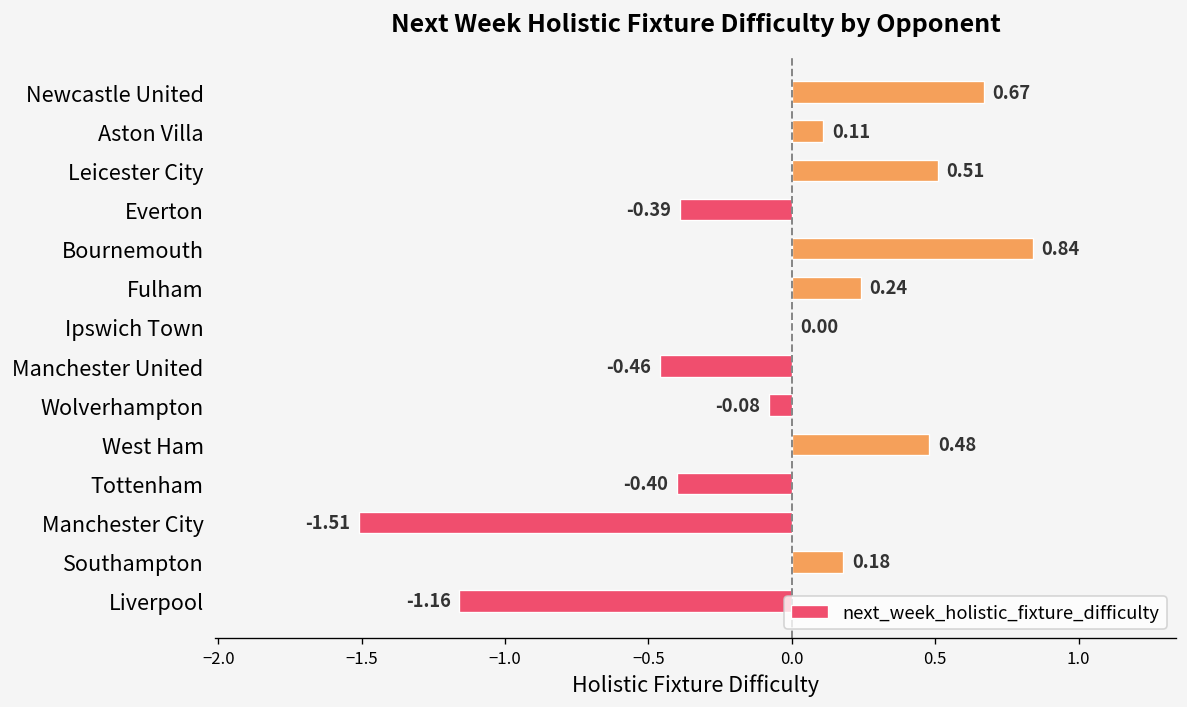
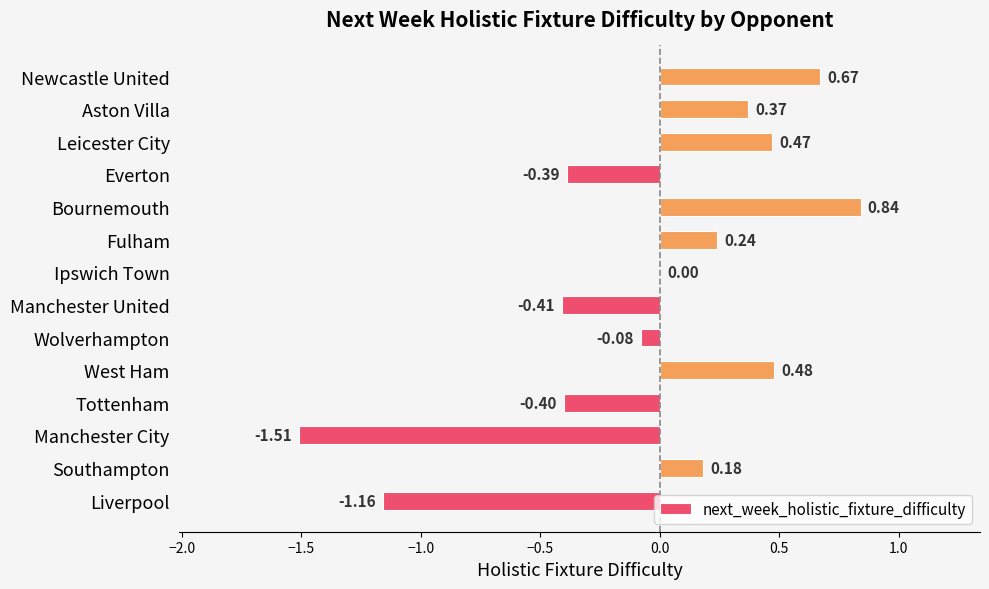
Aston Villa: 0.11 -> 0.37
Leicester City: 0.51 -> 0.47
Manchester United: -0.46 -> -0.41
